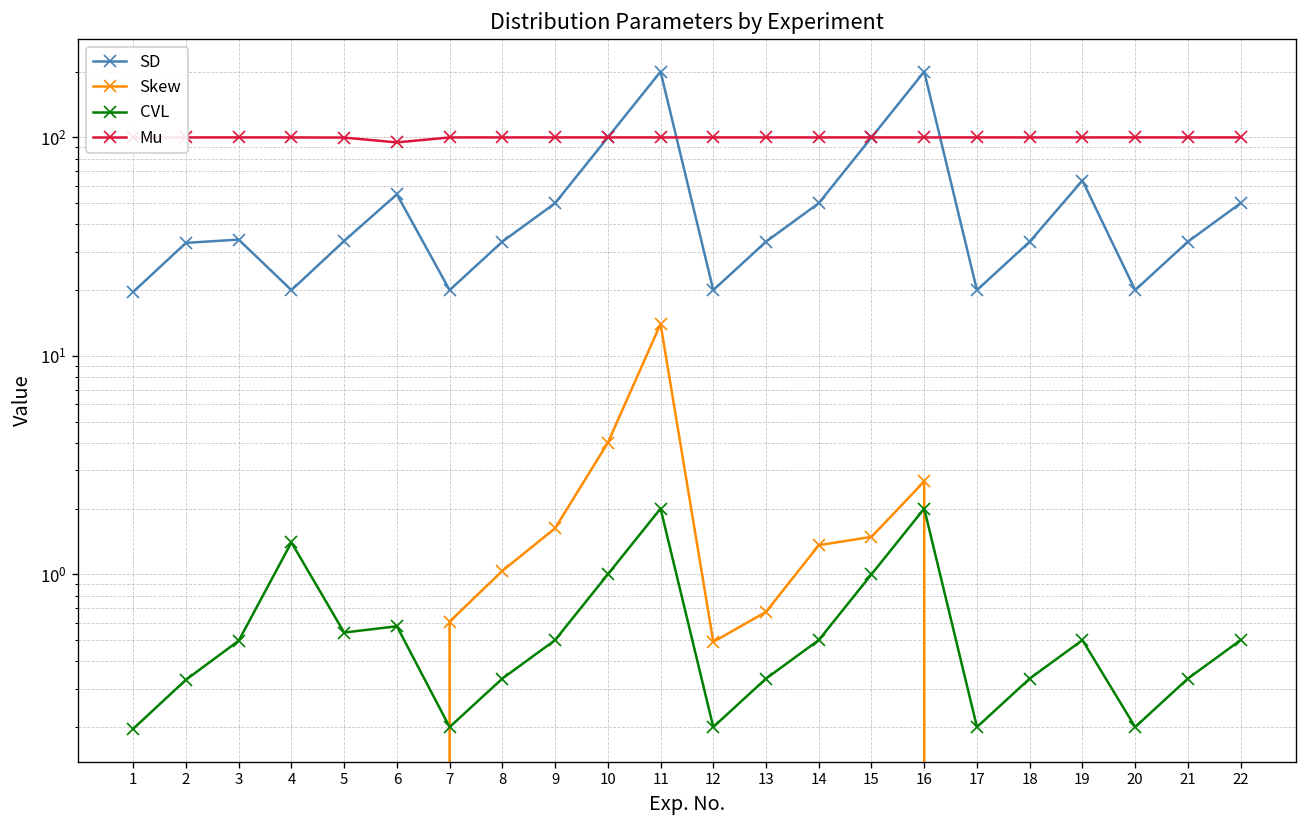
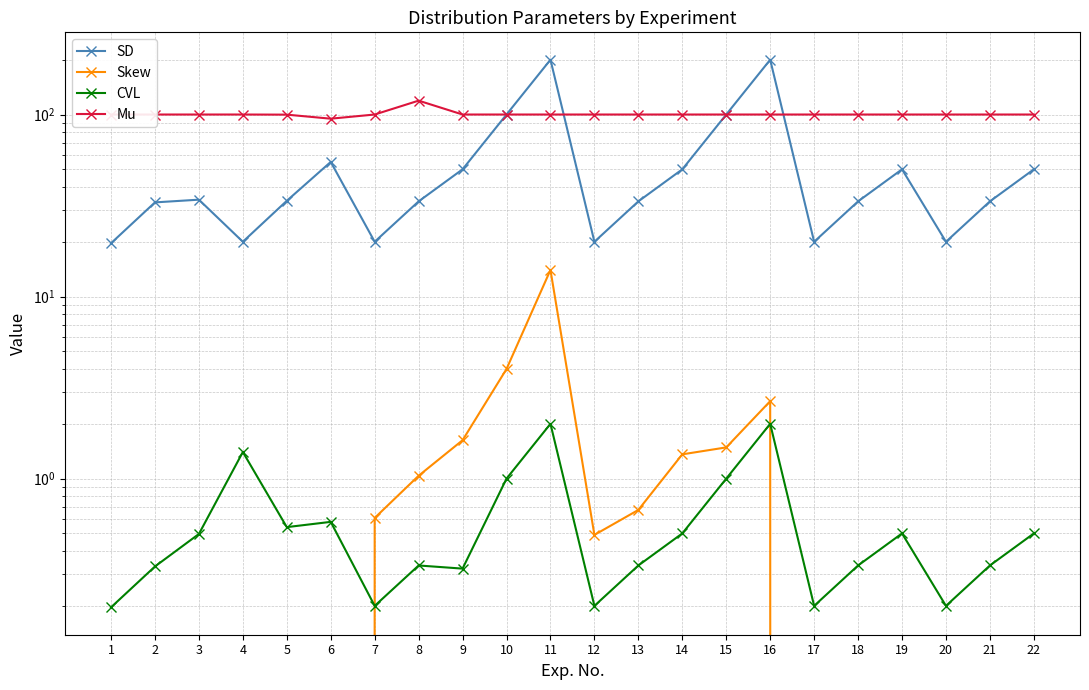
Mu, 8: 100 -> 120
CVL, 9: 0.50 -> 0.32
SD, 19: 64 -> 50
